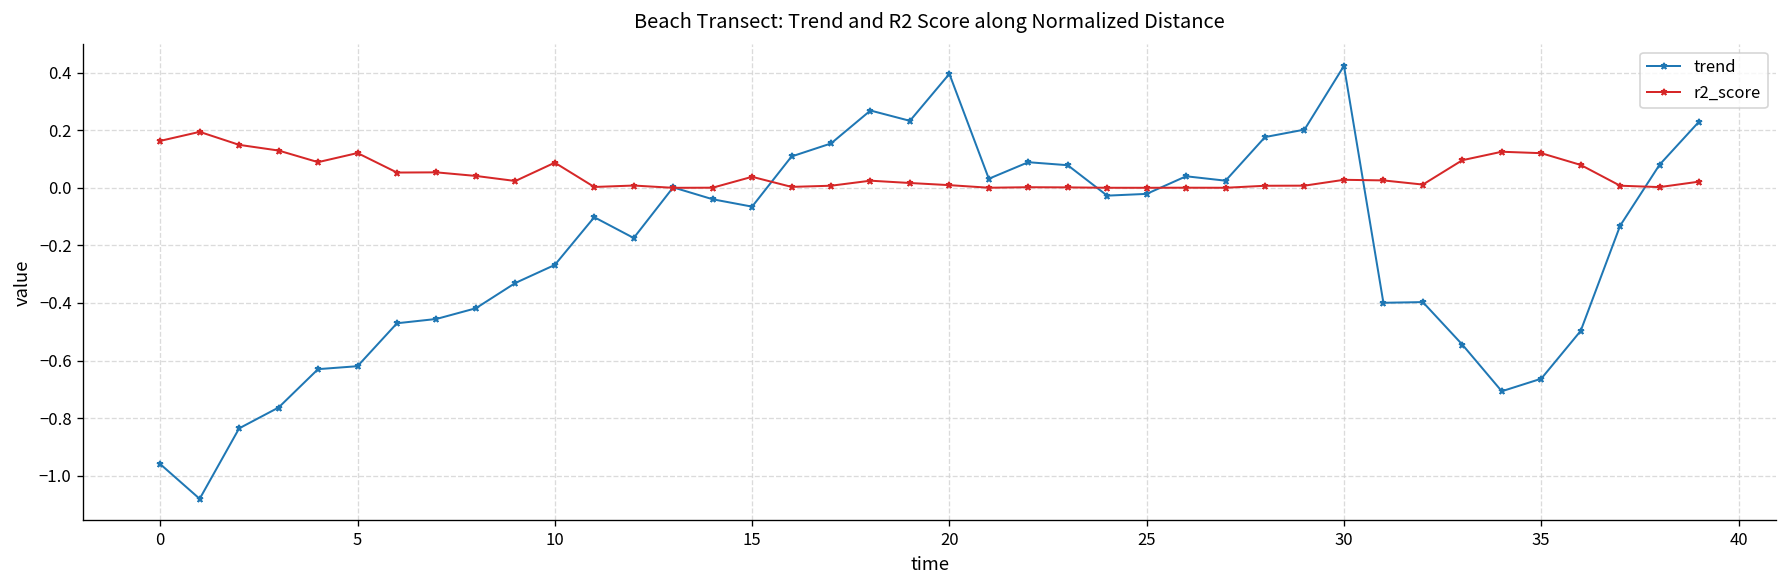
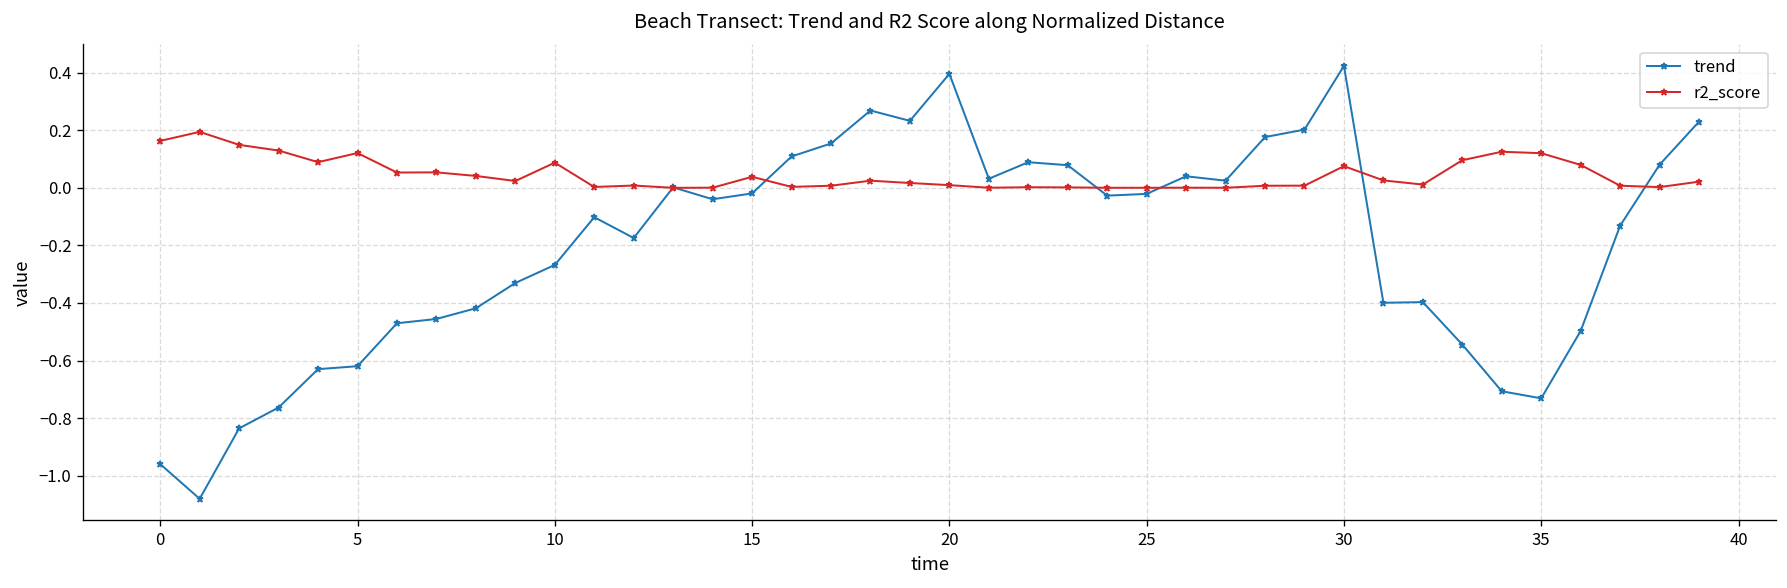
trend, 15: -0.07 -> -0.02
r2_score, 30: 0.03 -> 0.08
trend, 35: -0.66 -> -0.73
